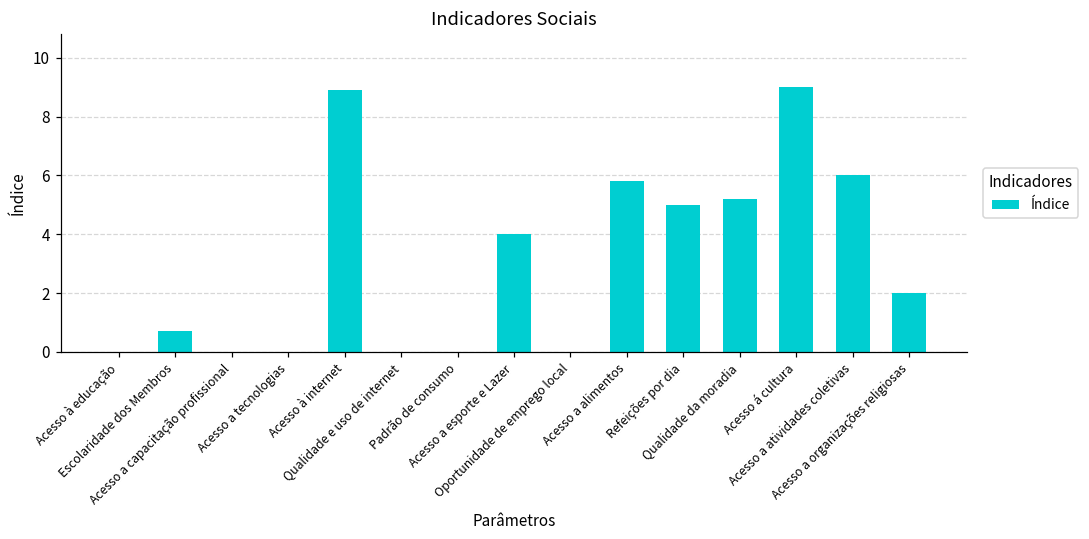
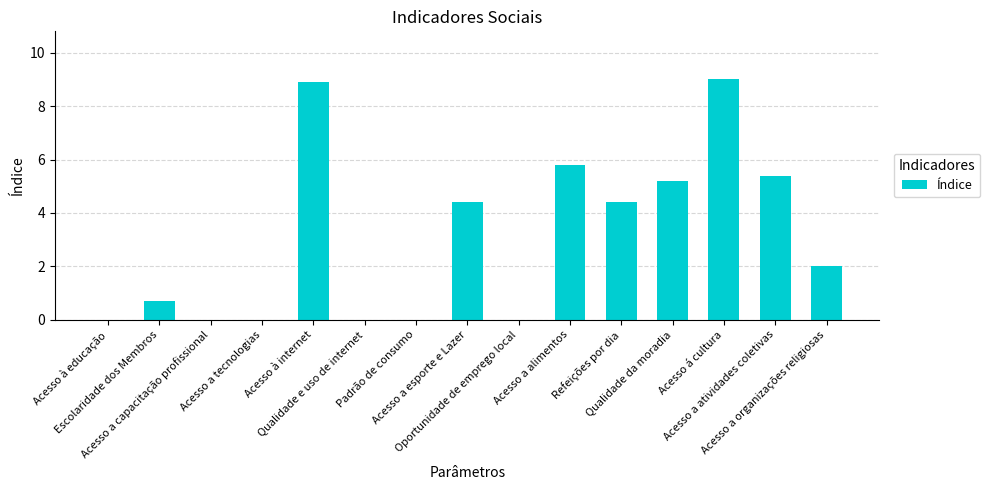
Acesso a esporte e Lazer: 4.0 -> 4.4
Refeições por dia: 5.0 -> 4.4
Acesso a atividades coletivas: 6.0 -> 5.4
